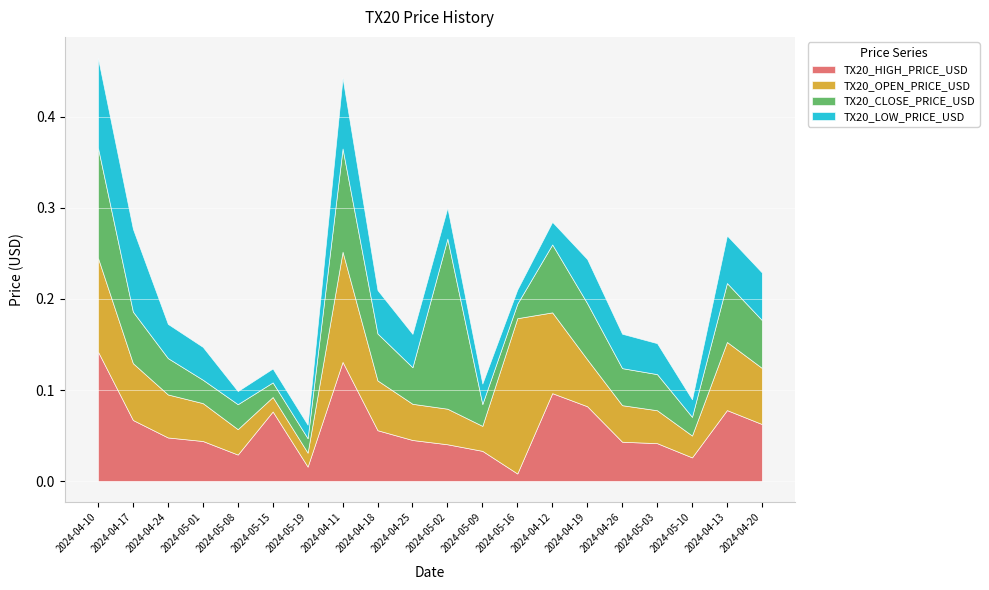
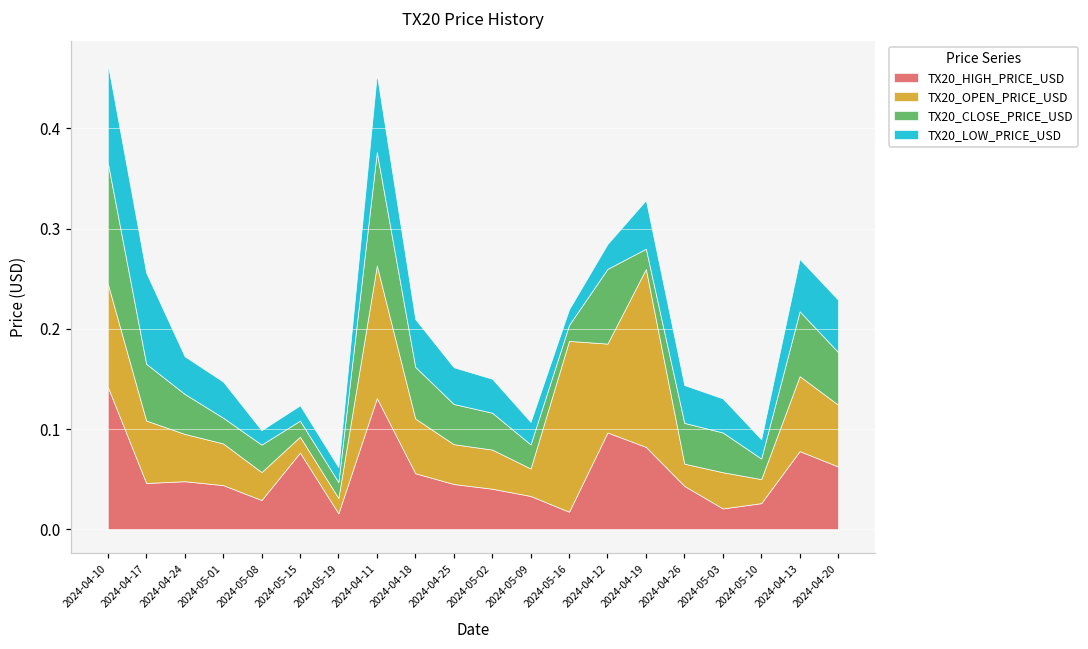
TX20_HIGH_PRICE_USD, 2024-04-17: 0.07 -> 0.05
TX20_OPEN_PRICE_USD, 2024-04-11: 0.12 -> 0.13
TX20_CLOSE_PRICE_USD, 2024-05-02: 0.19 -> 0.04
TX20_HIGH_PRICE_USD, 2024-05-16: 0.01 -> 0.02
TX20_OPEN_PRICE_USD, 2024-04-19: 0.05 -> 0.18
TX20_CLOSE_PRICE_USD, 2024-04-19: 0.06 -> 0.02
TX20_OPEN_PRICE_USD, 2024-04-26: 0.04 -> 0.02
TX20_HIGH_PRICE_USD, 2024-05-03: 0.04 -> 0.02
